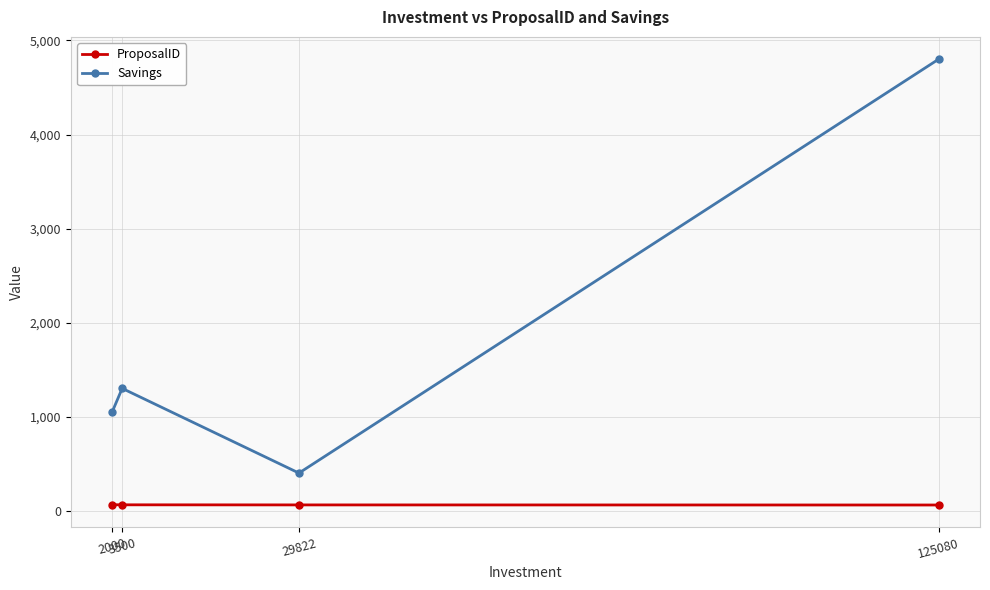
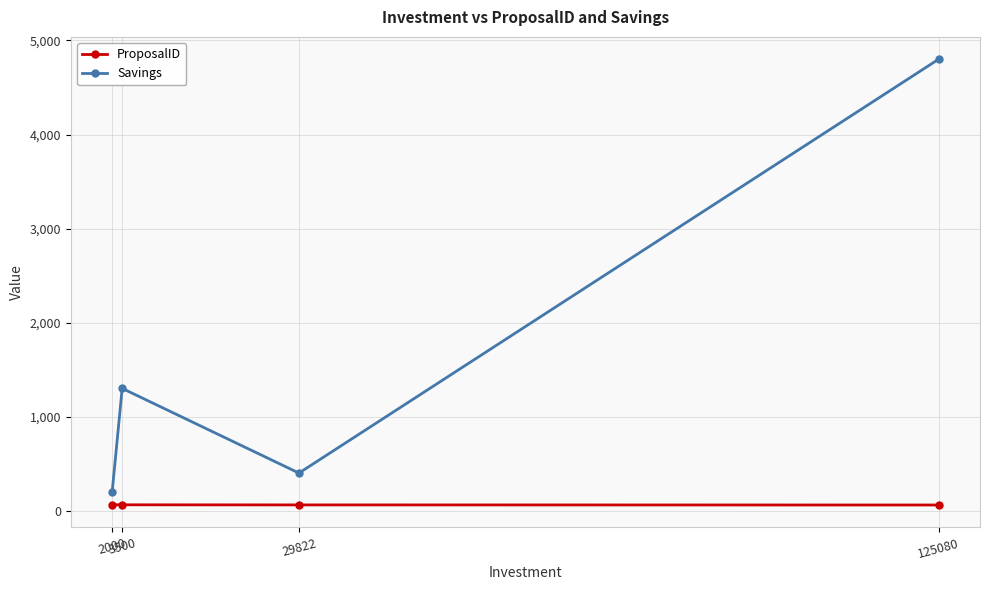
Savings, 2000: 1,100 -> 200
